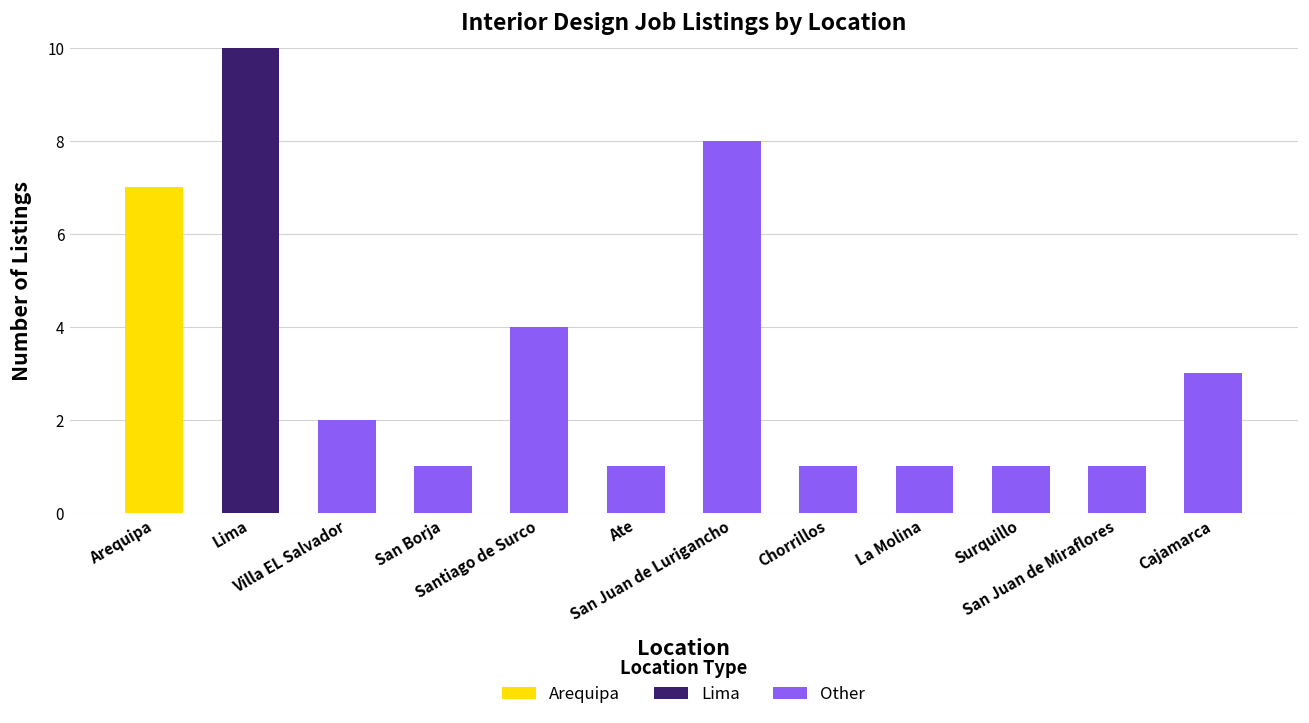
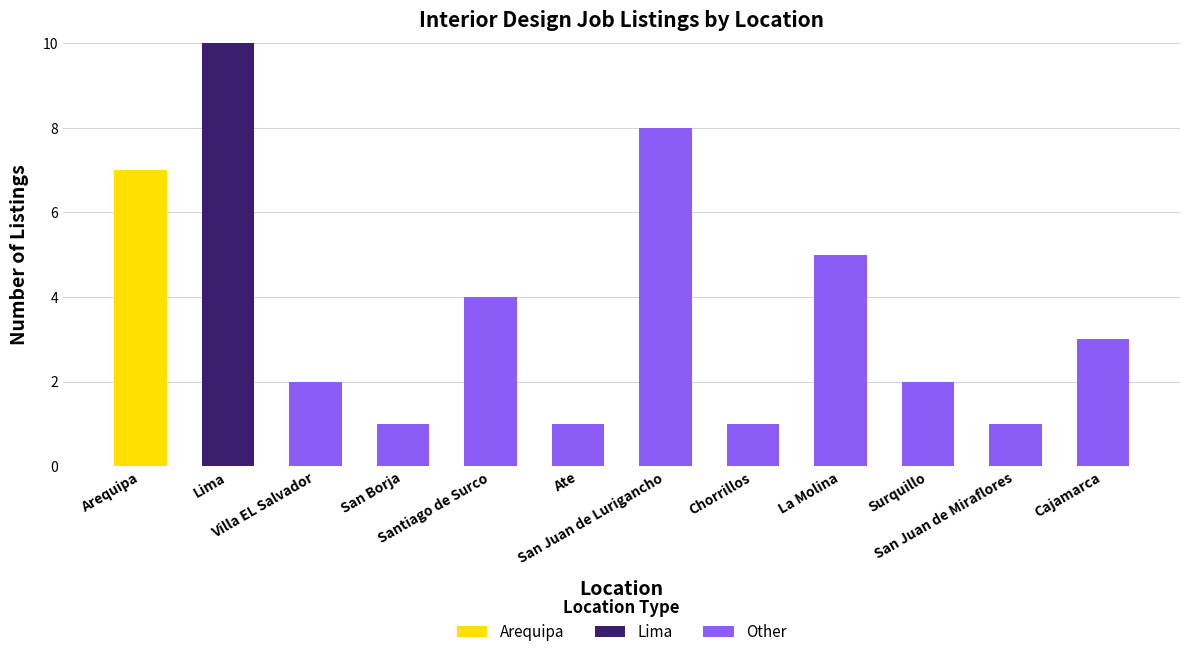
Other, La Molina: 1 -> 5
Other, Surquillo: 1 -> 2
